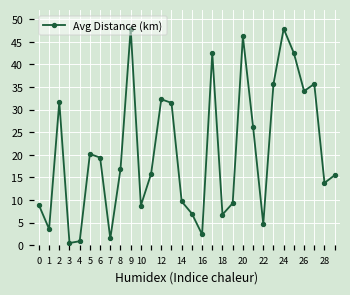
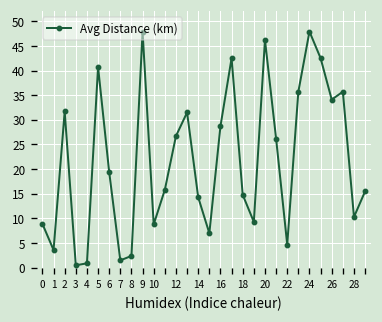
5: 20 -> 41
8: 17 -> 2
12: 32 -> 27
14: 10 -> 14
16: 2 -> 29
18: 7 -> 15
28: 14 -> 10
